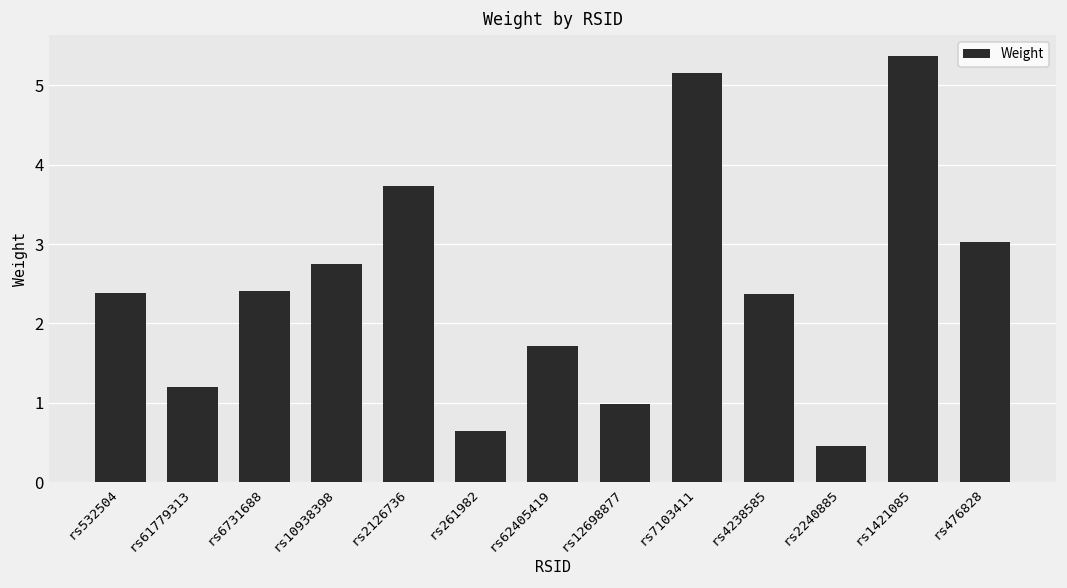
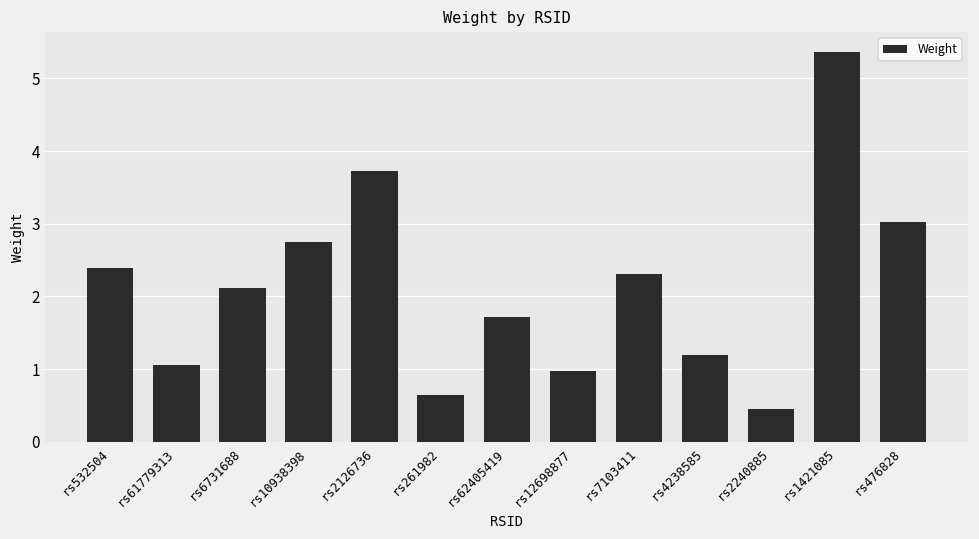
rs61779313: 1.2 -> 1.1
rs6731688: 2.4 -> 2.1
rs7103411: 5.2 -> 2.3
rs4238585: 2.4 -> 1.2
